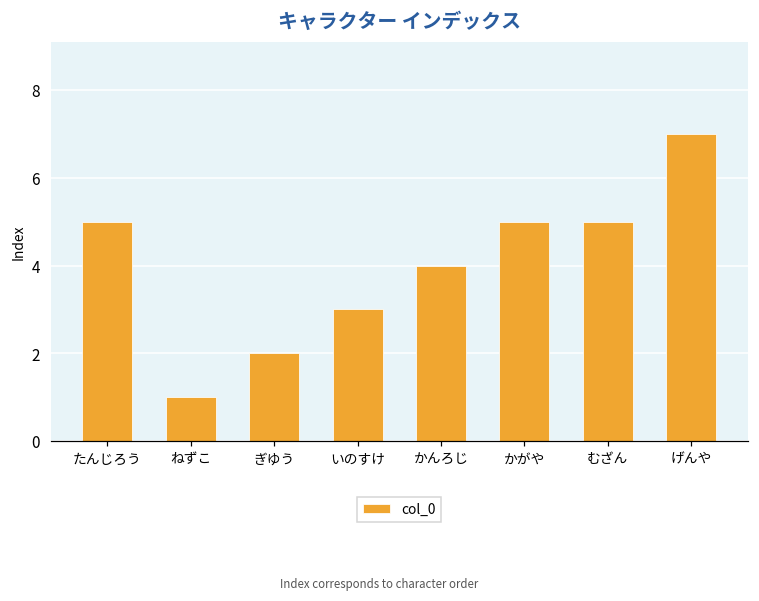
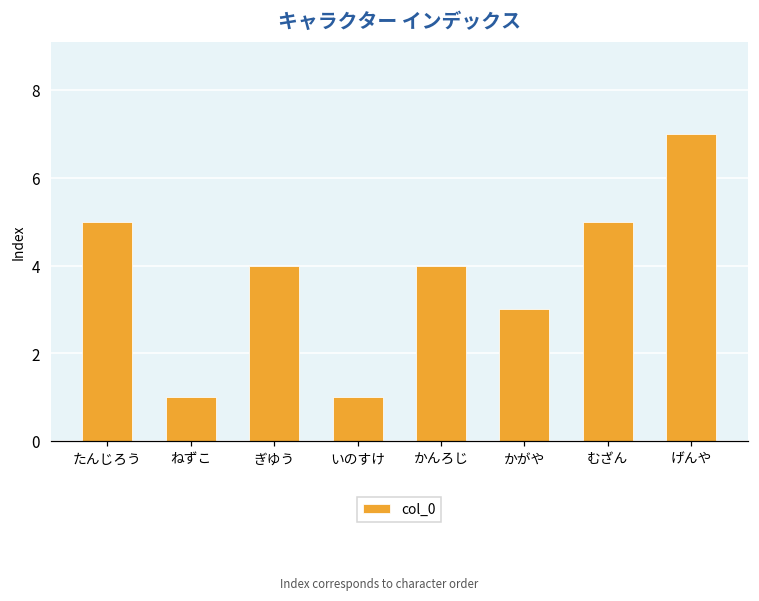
ぎゆう: 2 -> 4
いのすけ: 3 -> 1
かがや: 5 -> 3
